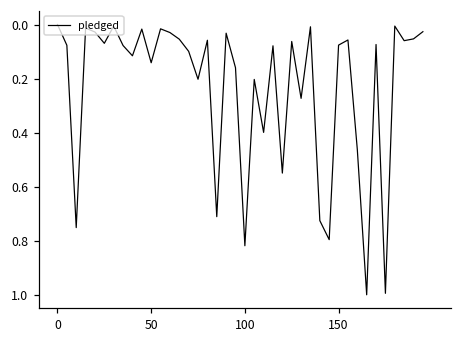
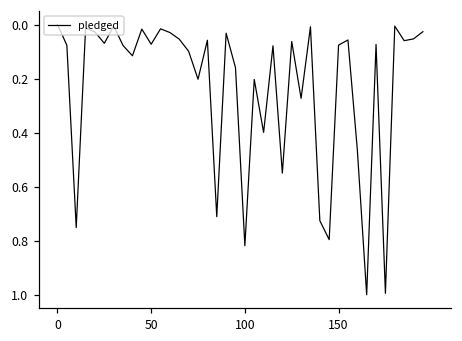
50: 0.14 -> 0.07
